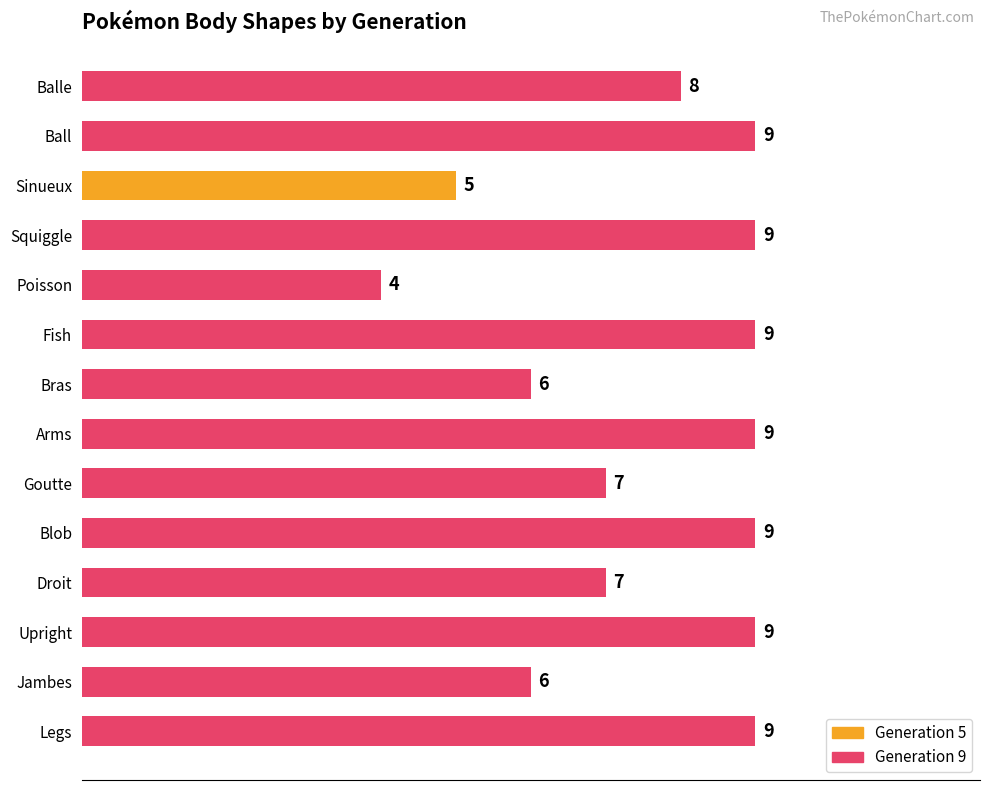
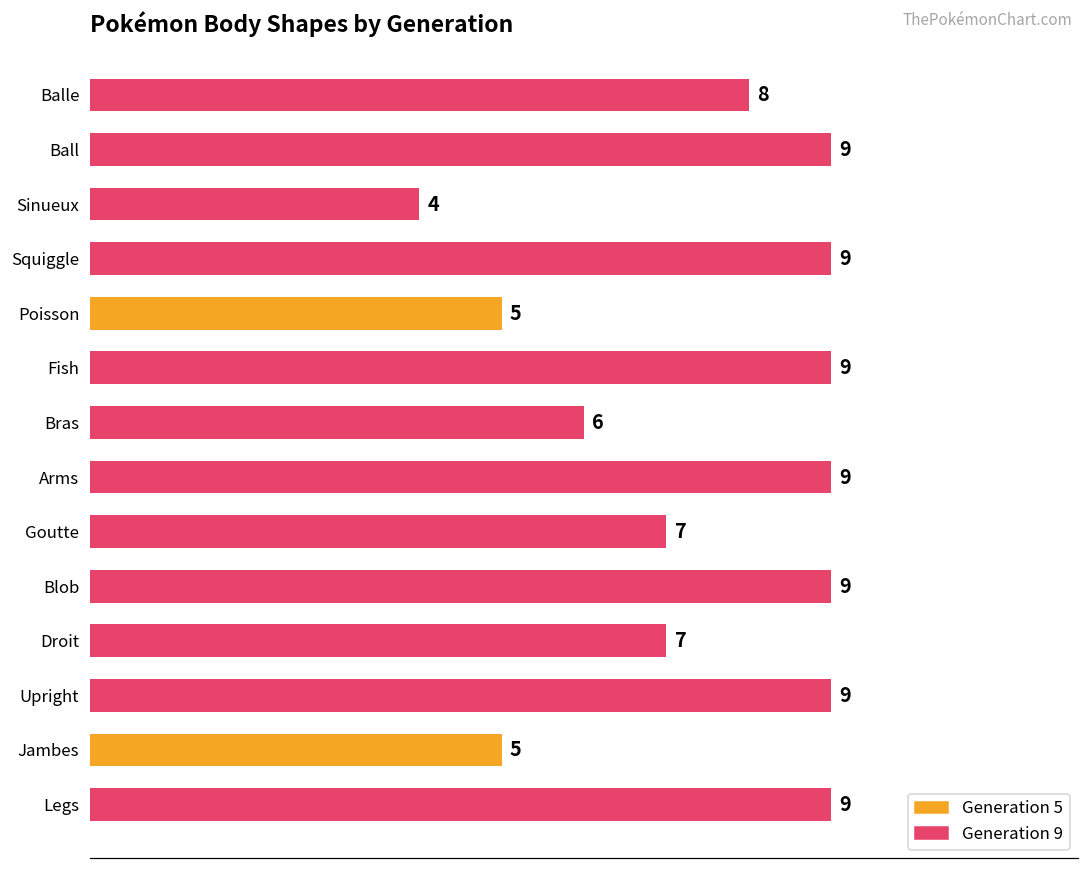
Sinueux: 5 -> 4
Poisson: 4 -> 5
Jambes: 6 -> 5
